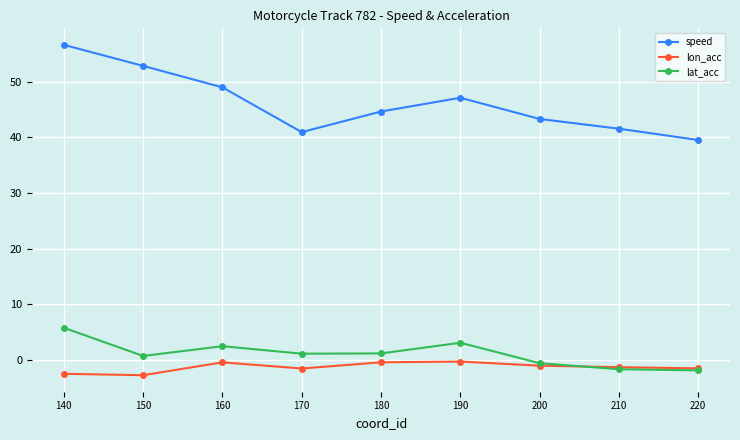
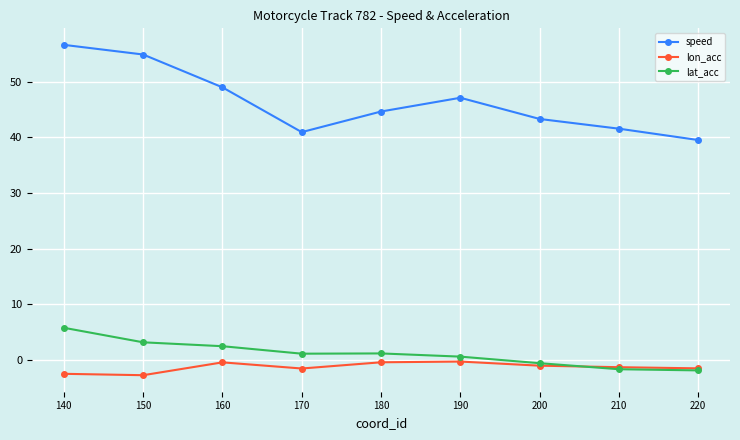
speed, 150: 53 -> 55
lat_acc, 150: 1 -> 3
lat_acc, 190: 3 -> 1
